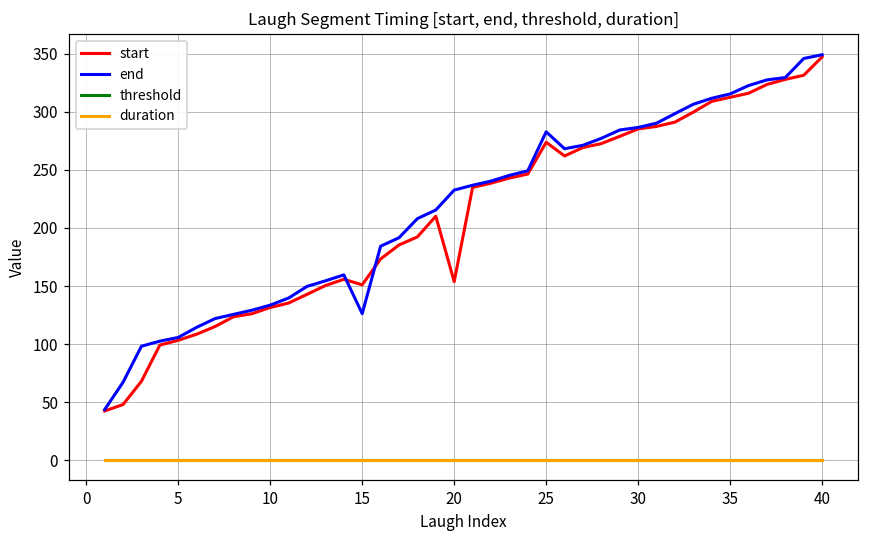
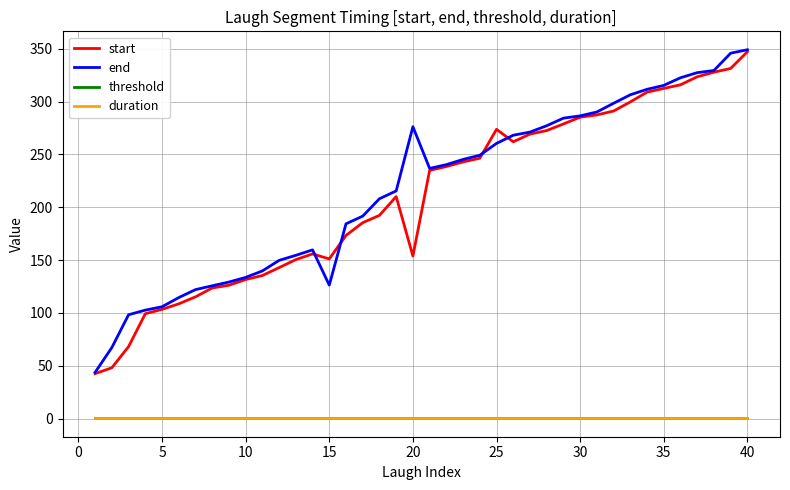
end, 20: 233 -> 276
end, 25: 283 -> 260
